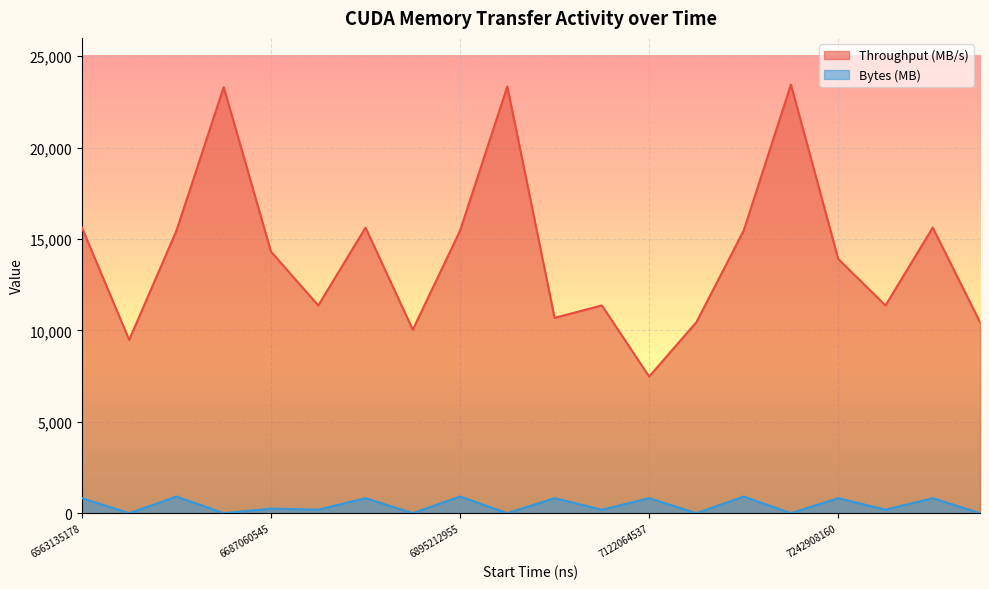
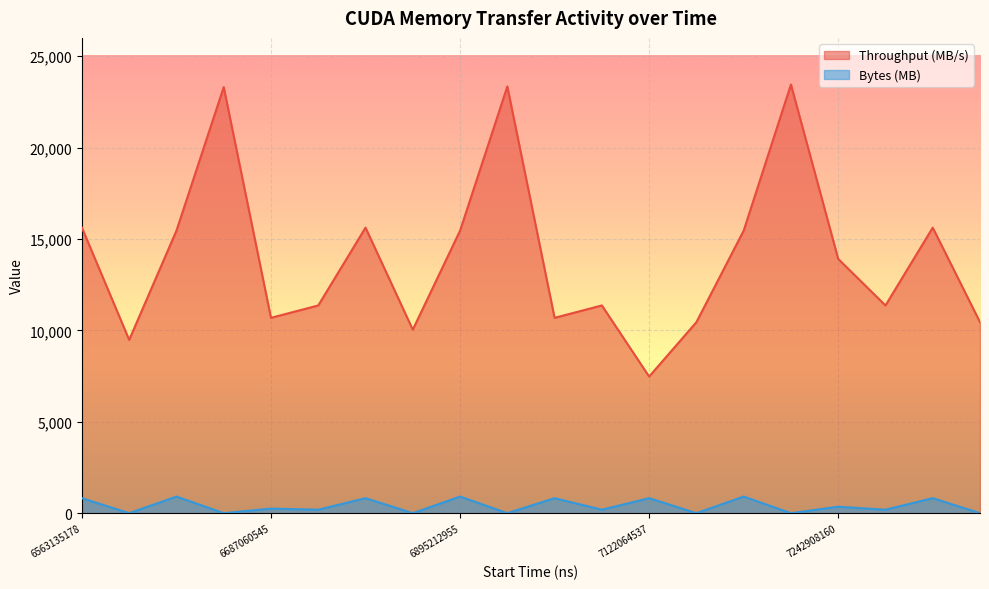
Throughput (MB/s), 6687060545: 14,300 -> 10,700
Bytes (MB), 7242908160: 800 -> 400
